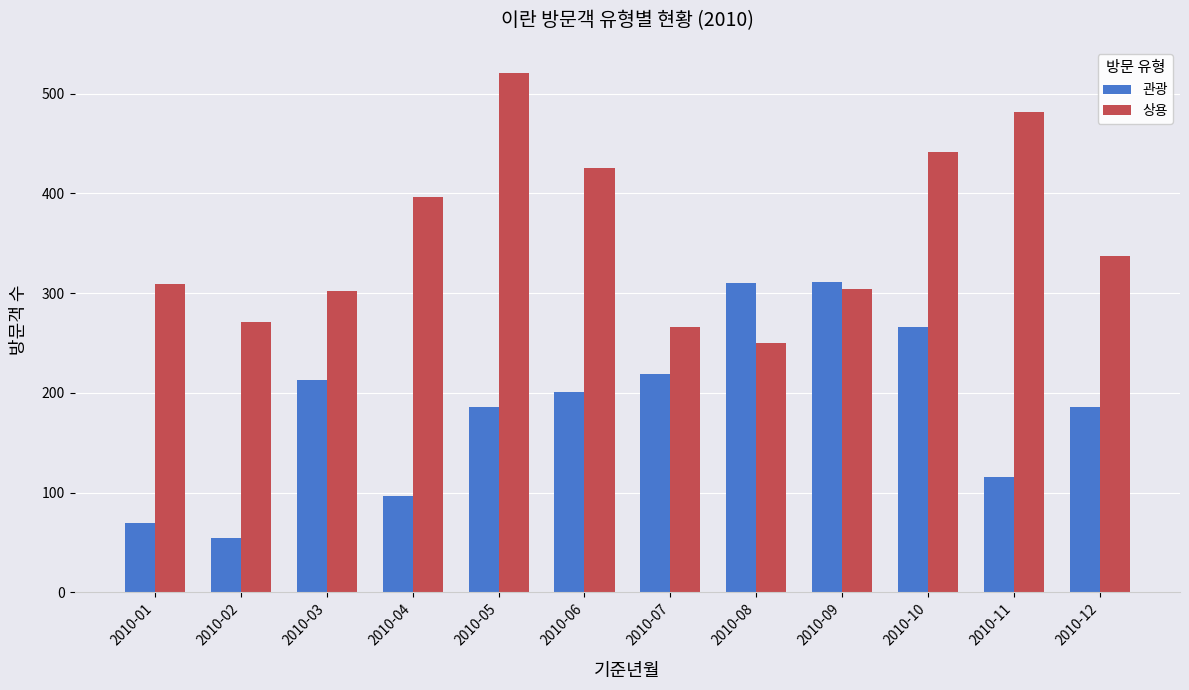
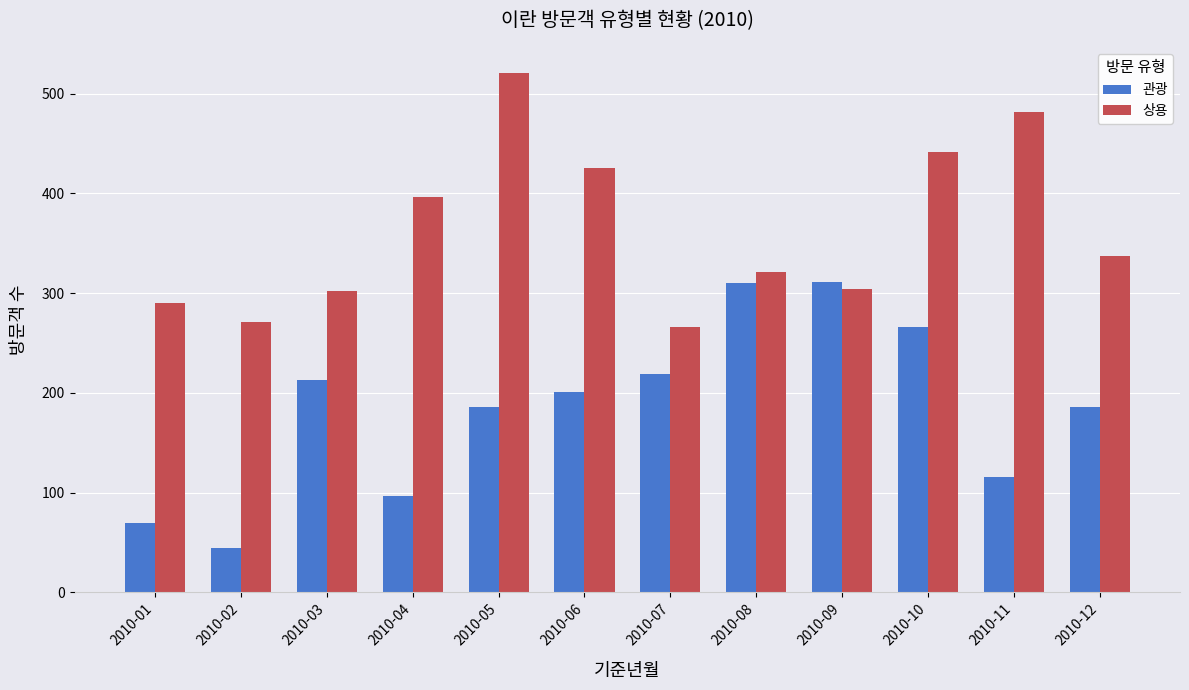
상용, 2010-01: 310 -> 290
관광, 2010-02: 50 -> 40
상용, 2010-08: 250 -> 320
